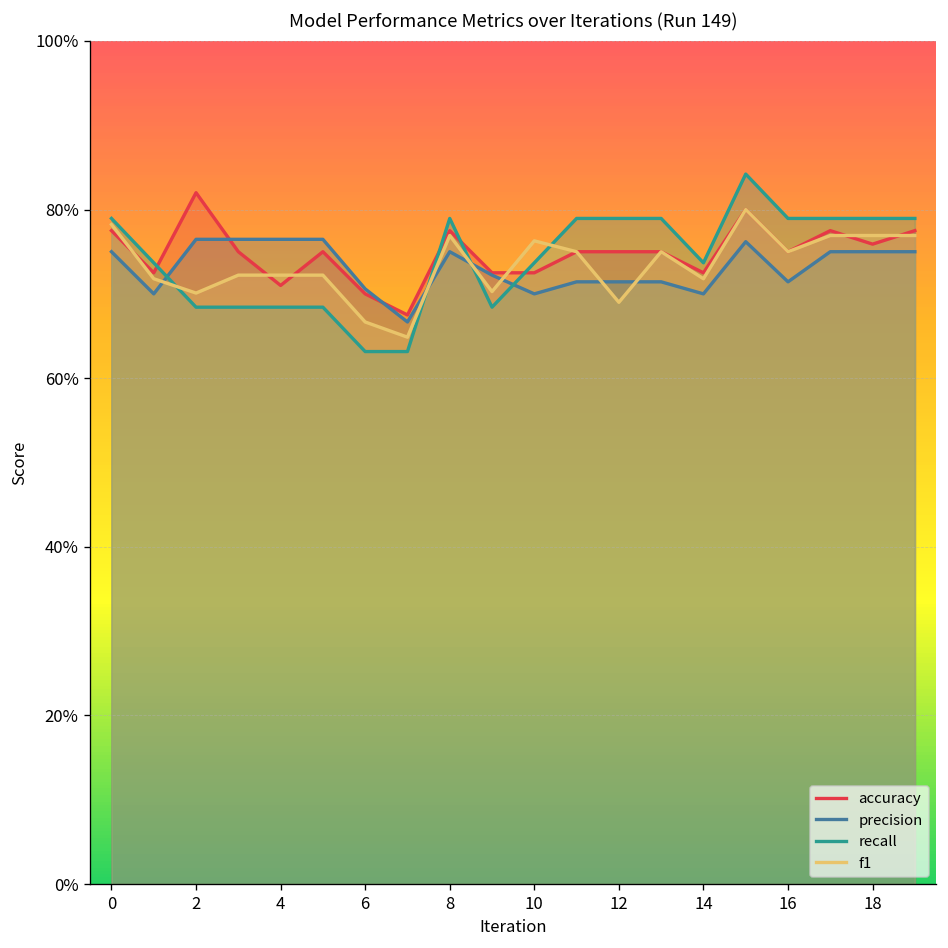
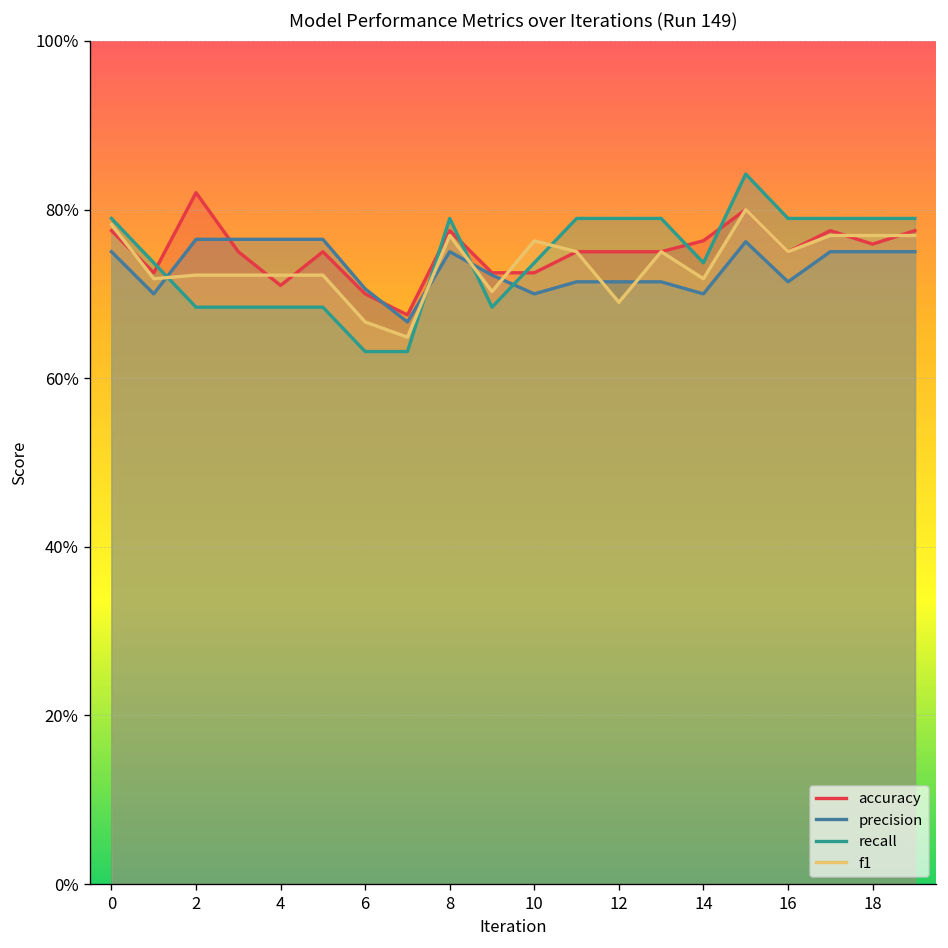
f1, 2: 70% -> 72%
accuracy, 14: 73% -> 76%
